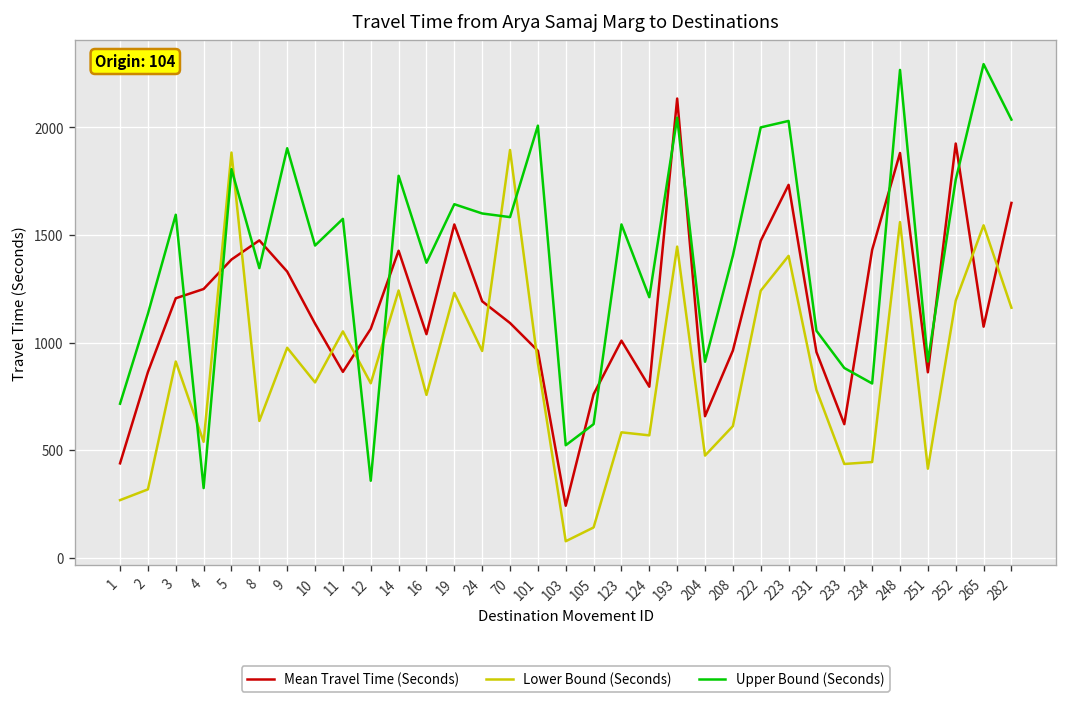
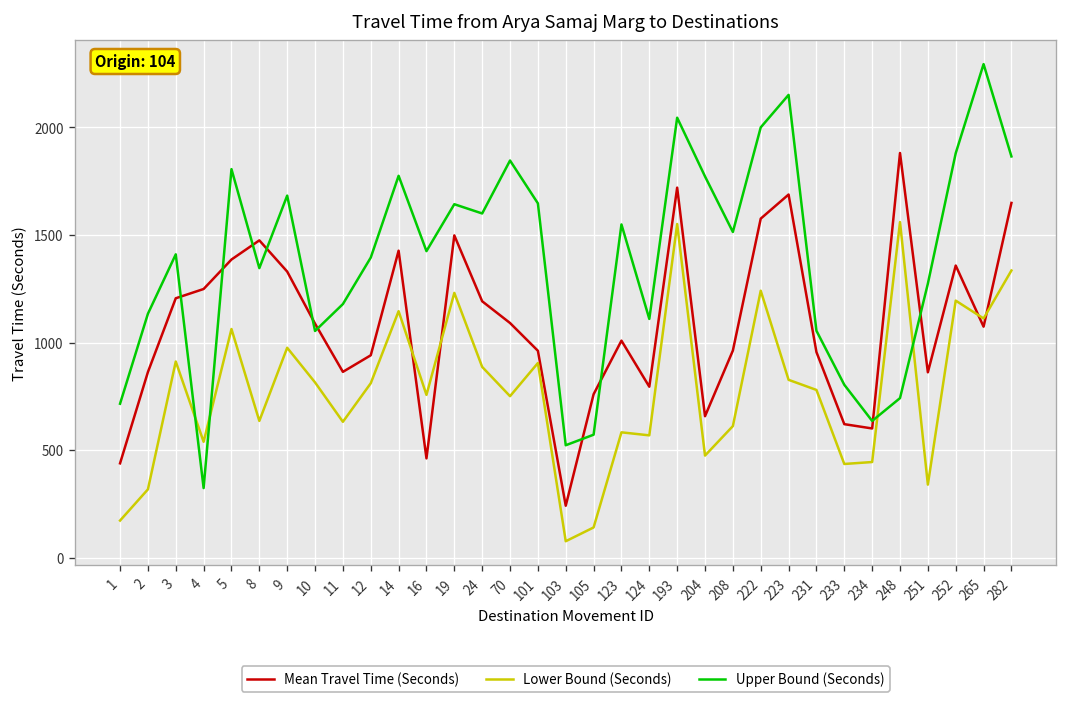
Lower Bound (Seconds), 1: 270 -> 170
Upper Bound (Seconds), 3: 1590 -> 1410
Lower Bound (Seconds), 5: 1880 -> 1060
Upper Bound (Seconds), 9: 1900 -> 1680
Upper Bound (Seconds), 10: 1450 -> 1050
Lower Bound (Seconds), 11: 1050 -> 630
Upper Bound (Seconds), 11: 1580 -> 1180
Mean Travel Time (Seconds), 12: 1060 -> 940
Upper Bound (Seconds), 12: 360 -> 1400
Lower Bound (Seconds), 14: 1240 -> 1150
Mean Travel Time (Seconds), 16: 1040 -> 460
Upper Bound (Seconds), 16: 1370 -> 1430
Mean Travel Time (Seconds), 19: 1550 -> 1500
Lower Bound (Seconds), 24: 960 -> 890
Lower Bound (Seconds), 70: 1900 -> 750
Upper Bound (Seconds), 70: 1580 -> 1850
Upper Bound (Seconds), 101: 2010 -> 1650
Upper Bound (Seconds), 105: 620 -> 570
Upper Bound (Seconds), 124: 1210 -> 1110
Mean Travel Time (Seconds), 193: 2130 -> 1720
Lower Bound (Seconds), 193: 1450 -> 1550
Upper Bound (Seconds), 204: 910 -> 1770
Upper Bound (Seconds), 208: 1400 -> 1510
Mean Travel Time (Seconds), 222: 1470 -> 1580
Mean Travel Time (Seconds), 223: 1730 -> 1690
Lower Bound (Seconds), 223: 1400 -> 830
Upper Bound (Seconds), 223: 2030 -> 2150
Upper Bound (Seconds), 233: 880 -> 800
Mean Travel Time (Seconds), 234: 1430 -> 600
Upper Bound (Seconds), 234: 810 -> 640
Upper Bound (Seconds), 248: 2270 -> 740
Lower Bound (Seconds), 251: 410 -> 340
Upper Bound (Seconds), 251: 910 -> 1270
Mean Travel Time (Seconds), 252: 1930 -> 1360
Upper Bound (Seconds), 252: 1760 -> 1880
Lower Bound (Seconds), 265: 1550 -> 1110
Lower Bound (Seconds), 282: 1160 -> 1340
Upper Bound (Seconds), 282: 2040 -> 1870
